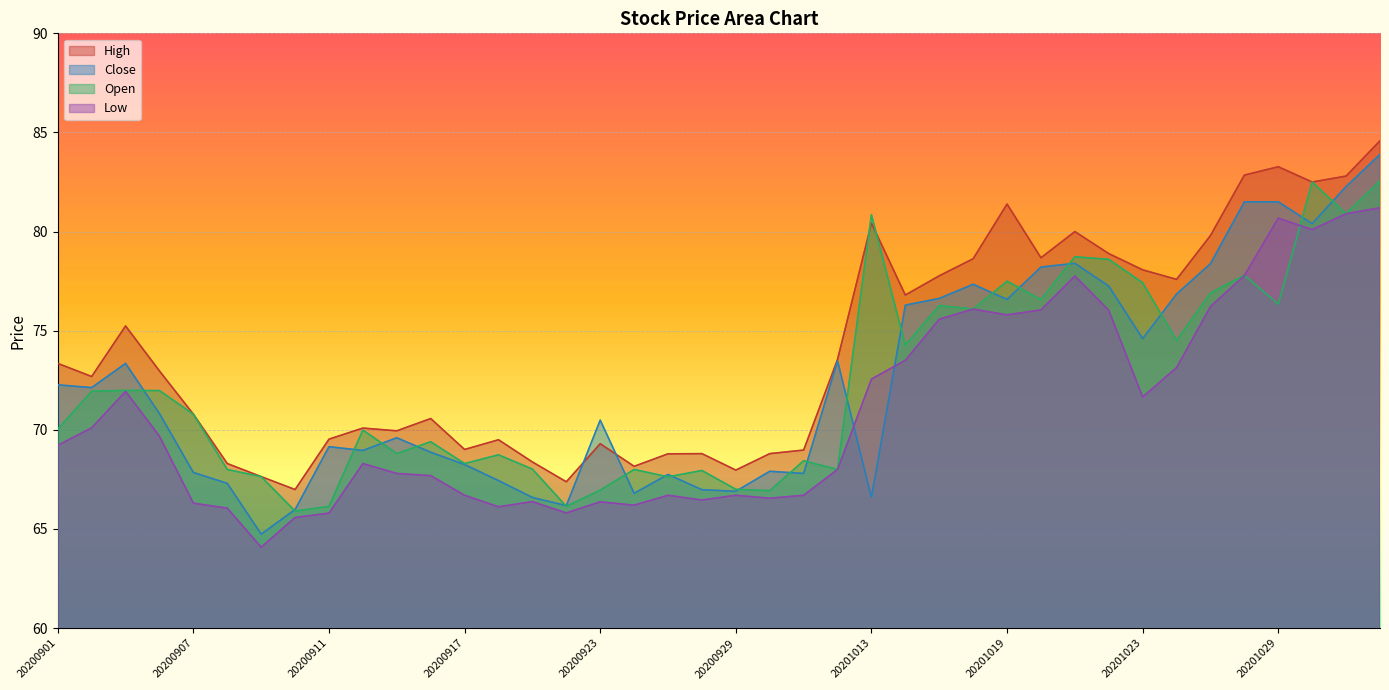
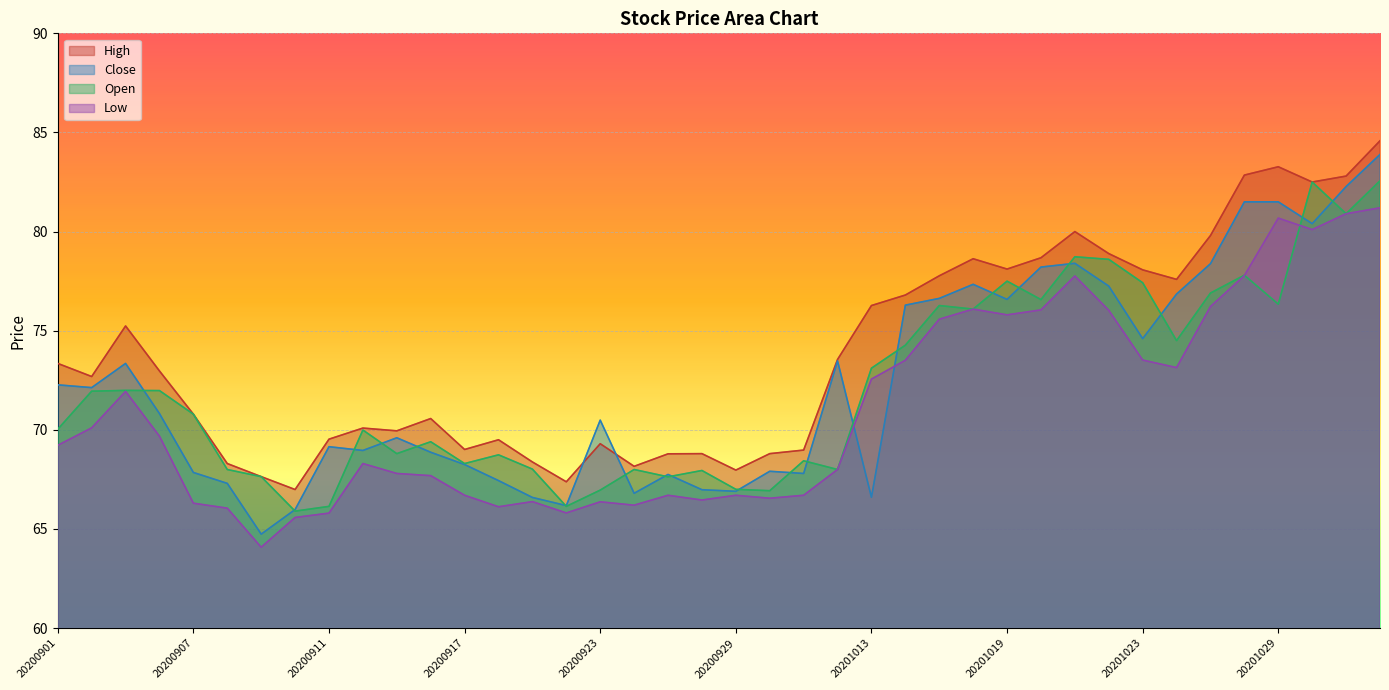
High, 20201013: 80.4 -> 76.3
Open, 20201013: 80.9 -> 73.1
High, 20201019: 81.4 -> 78.1
Low, 20201023: 71.7 -> 73.5
